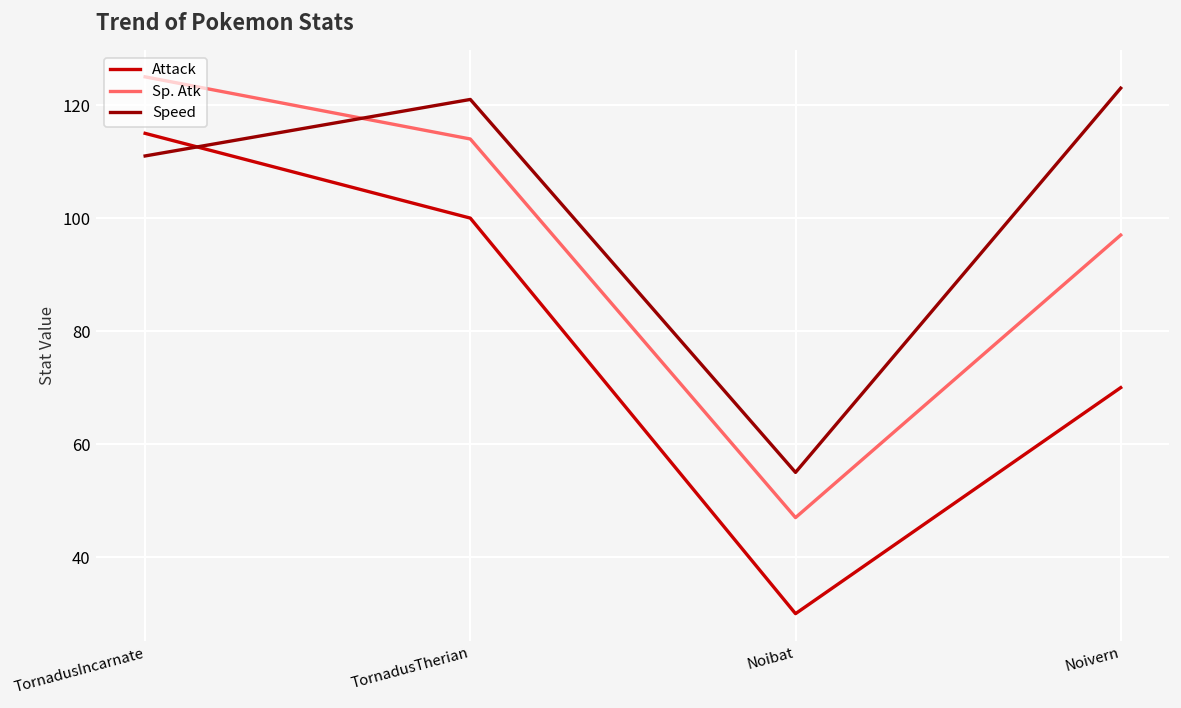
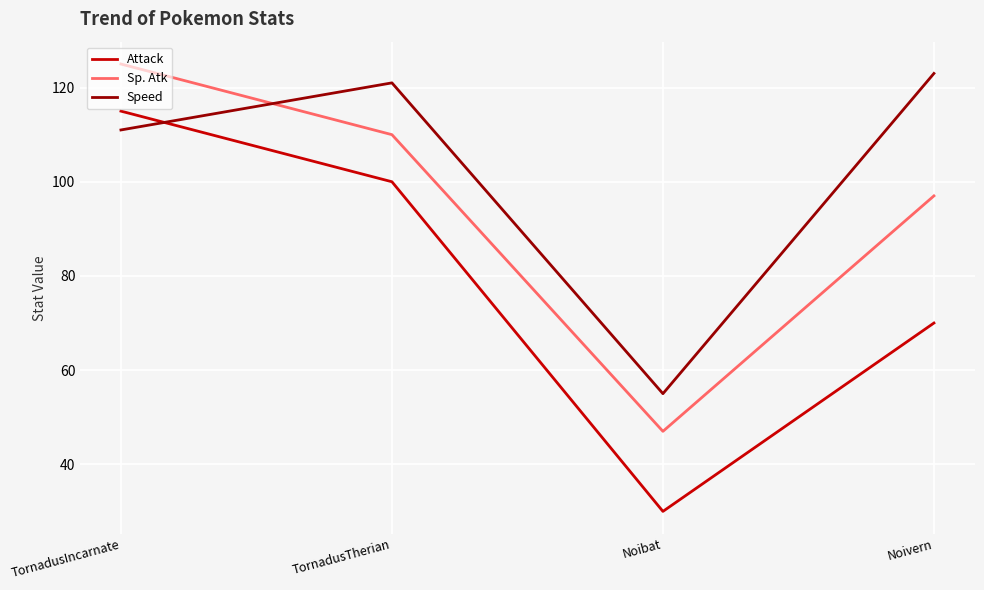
Sp. Atk, TornadusTherian: 114 -> 110
